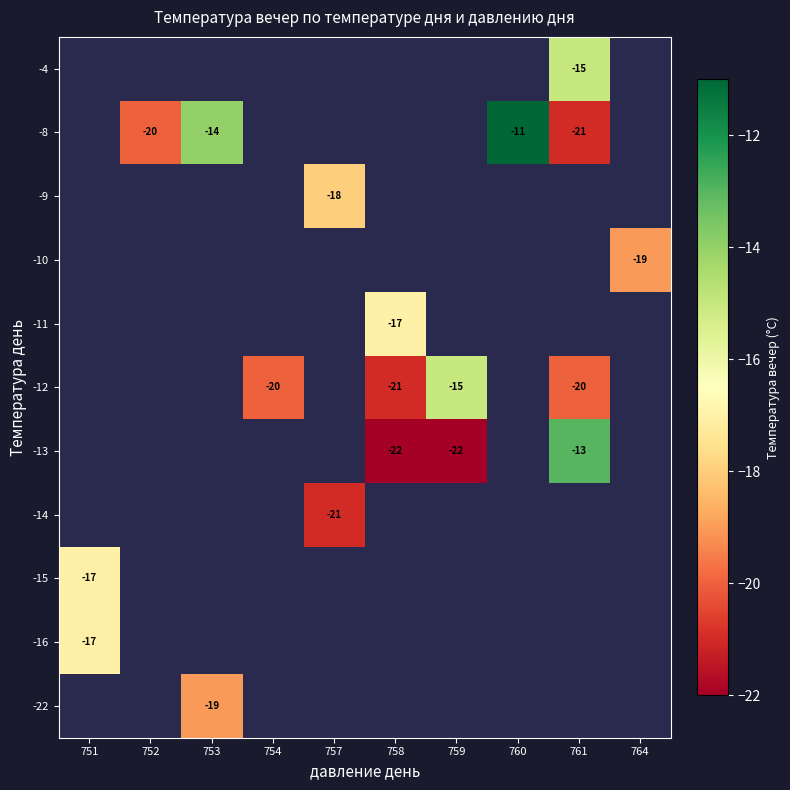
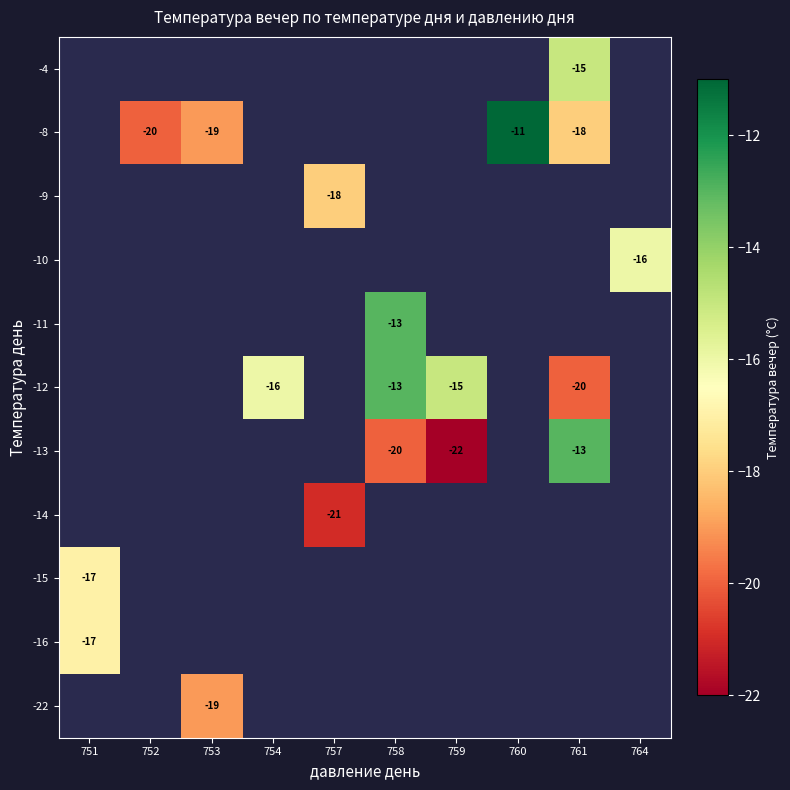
-8, 753: -14 -> -19
-8, 761: -21 -> -18
-10, 764: -19 -> -16
-11, 758: -17 -> -13
-12, 754: -20 -> -16
-12, 758: -21 -> -13
-13, 758: -22 -> -20
